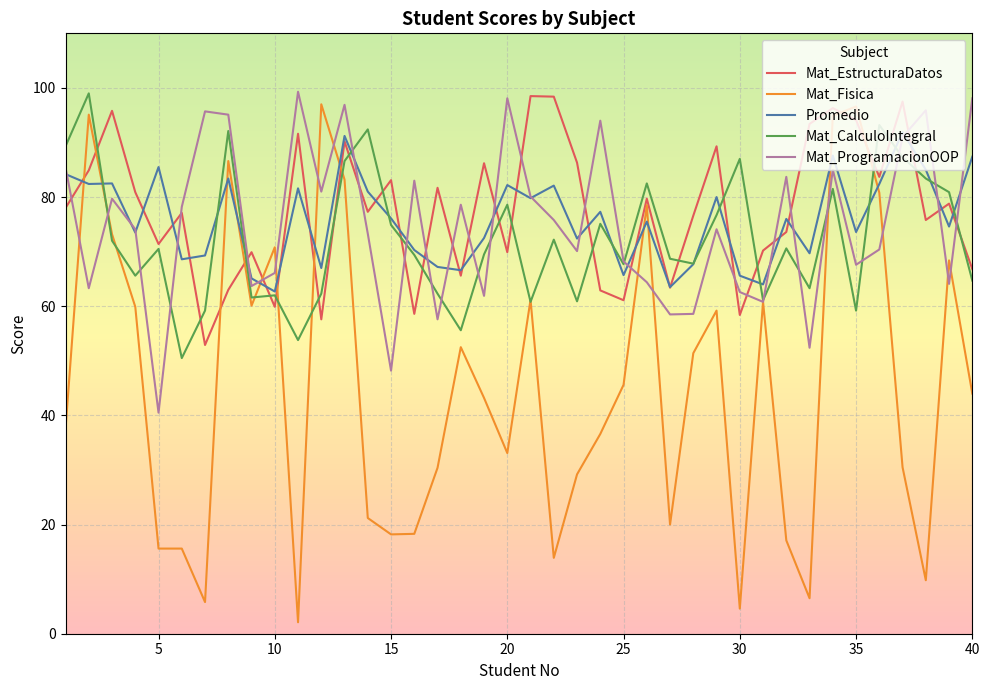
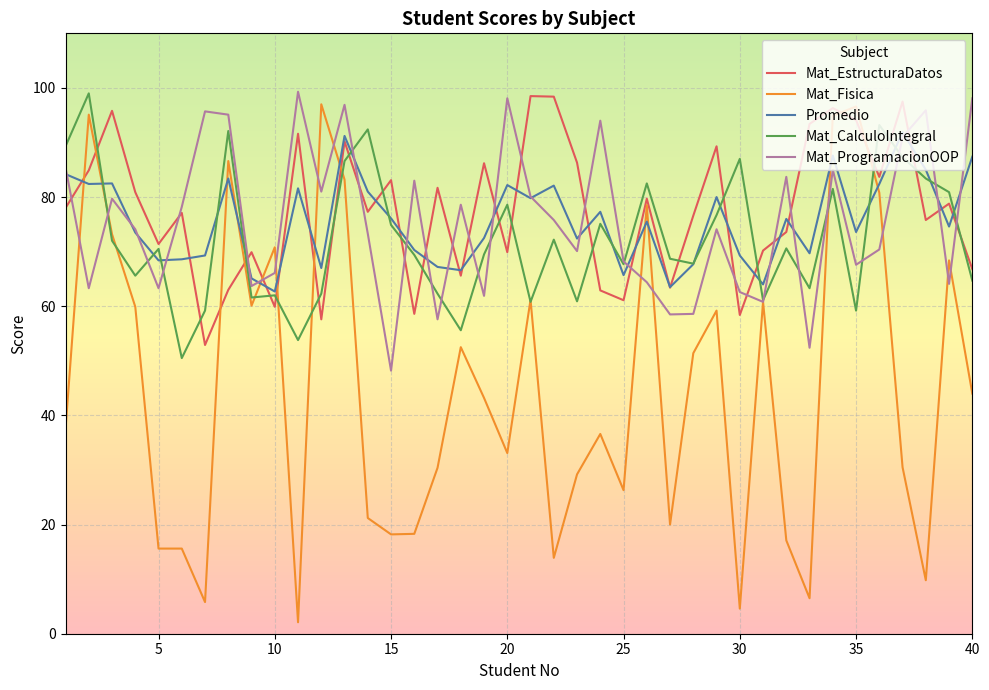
Promedio, 5: 86 -> 68
Mat_ProgramacionOOP, 5: 41 -> 63
Mat_Fisica, 25: 46 -> 26
Promedio, 30: 66 -> 69
